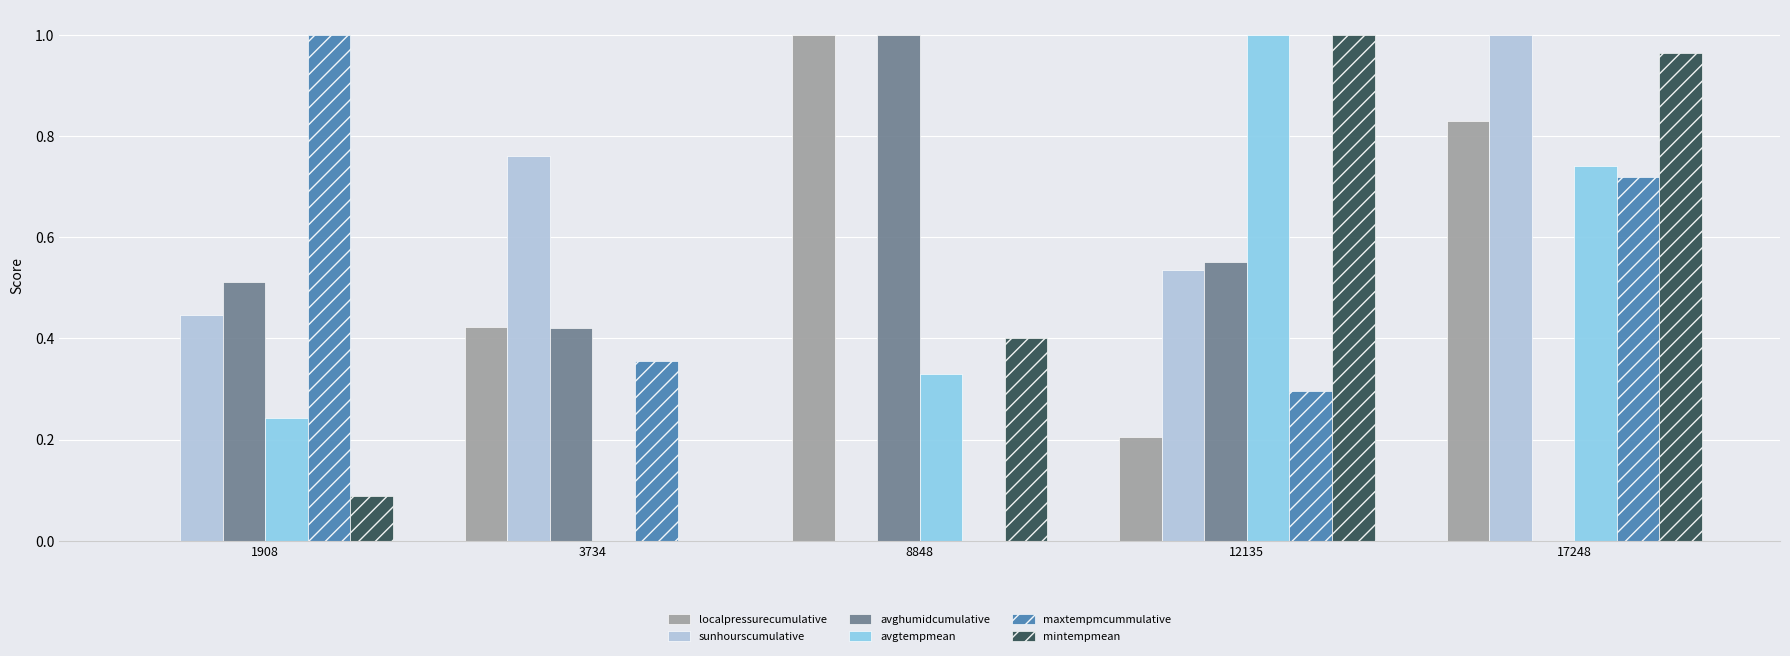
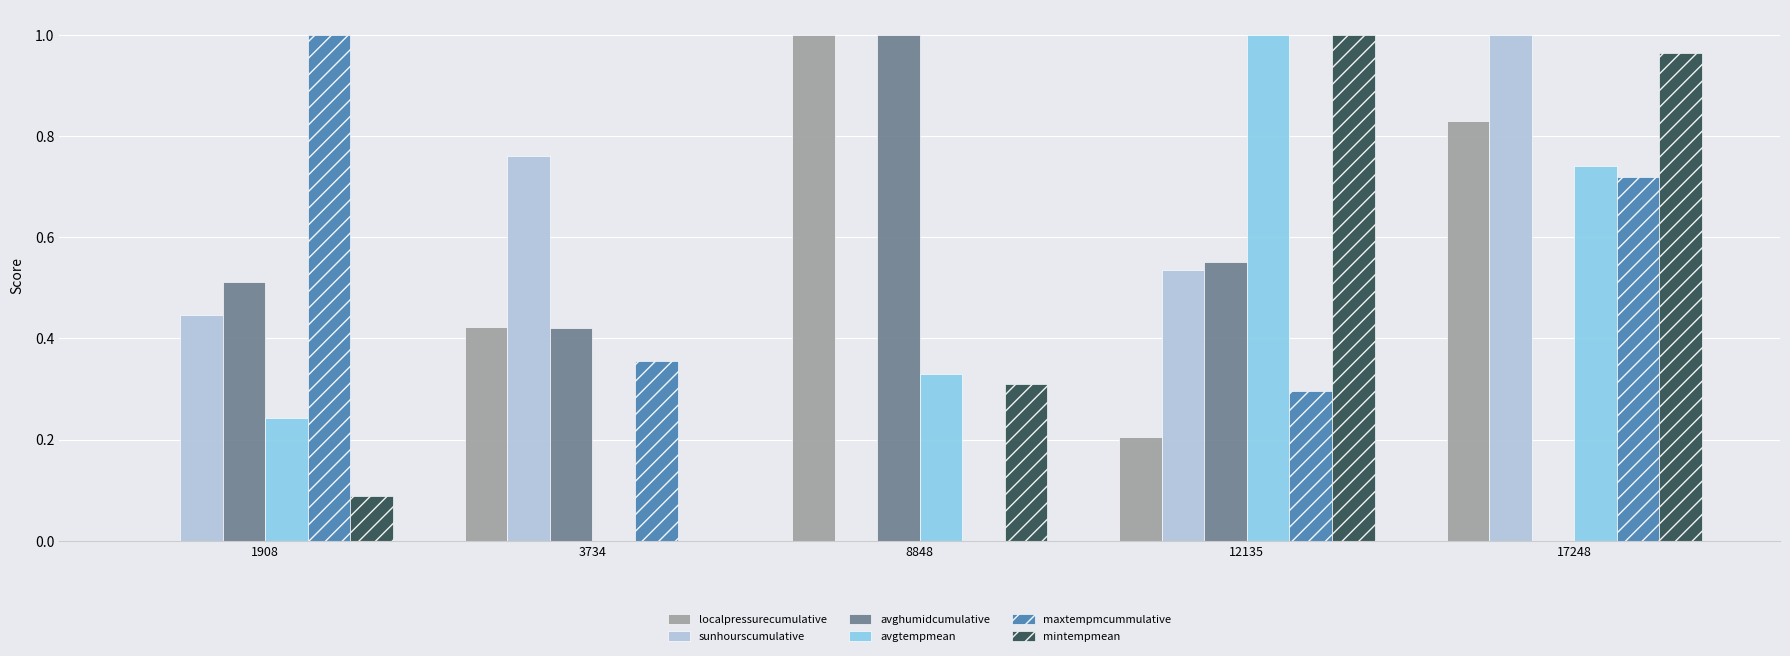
mintempmean, 8848: 0.40 -> 0.31
